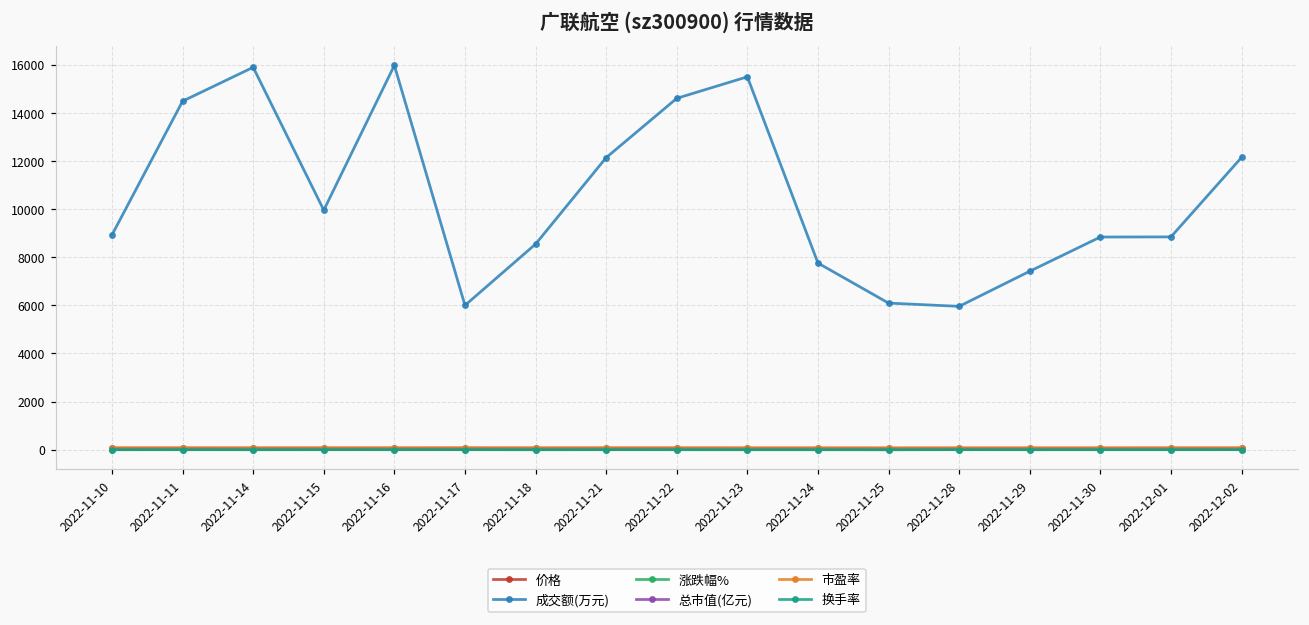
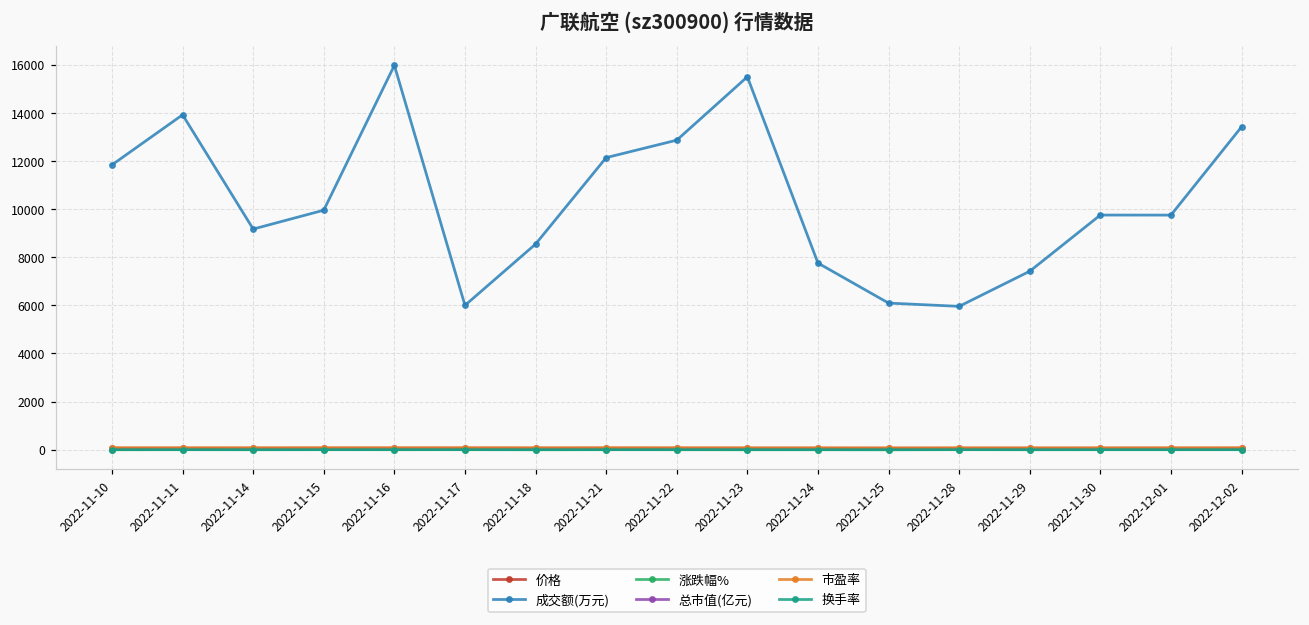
成交额(万元), 2022-11-10: 8900 -> 11800
成交额(万元), 2022-11-11: 14500 -> 13900
成交额(万元), 2022-11-14: 15900 -> 9200
成交额(万元), 2022-11-22: 14600 -> 12900
成交额(万元), 2022-11-30: 8800 -> 9800
成交额(万元), 2022-12-01: 8800 -> 9700
成交额(万元), 2022-12-02: 12100 -> 13400
